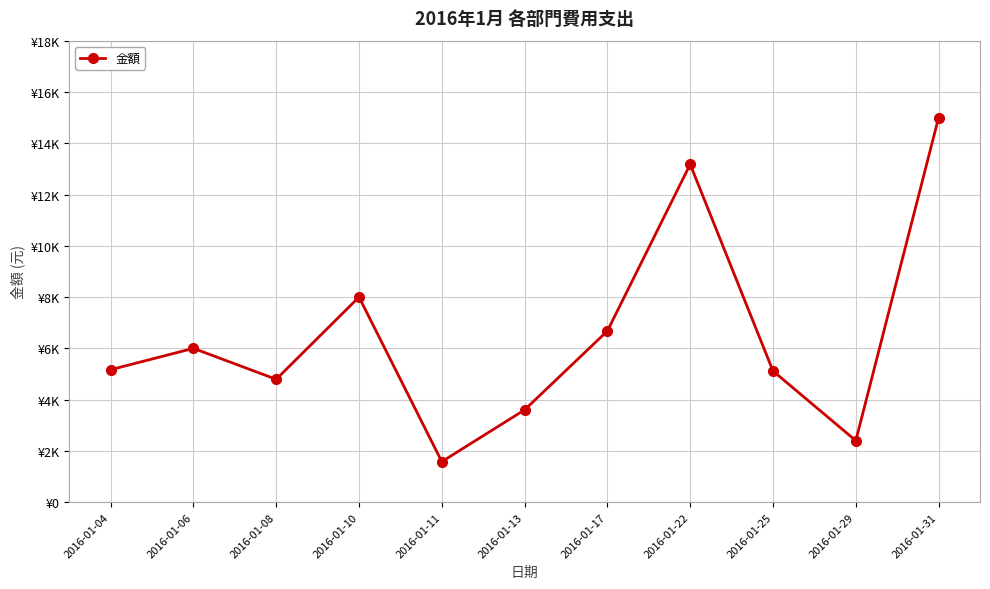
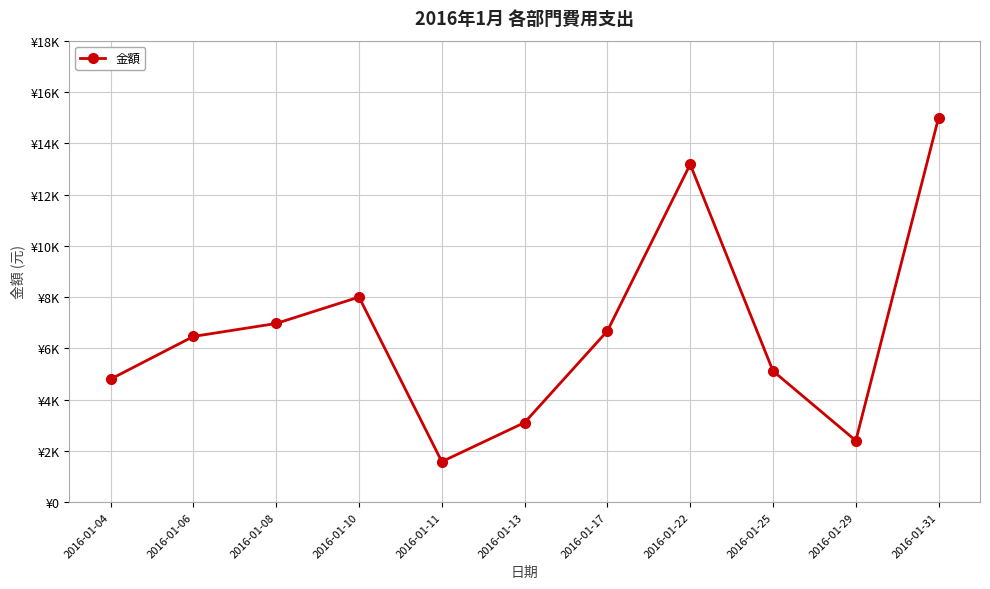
2016-01-04: ¥5200 -> ¥4800
2016-01-06: ¥6000 -> ¥6500
2016-01-08: ¥4800 -> ¥7000
2016-01-13: ¥3600 -> ¥3100
